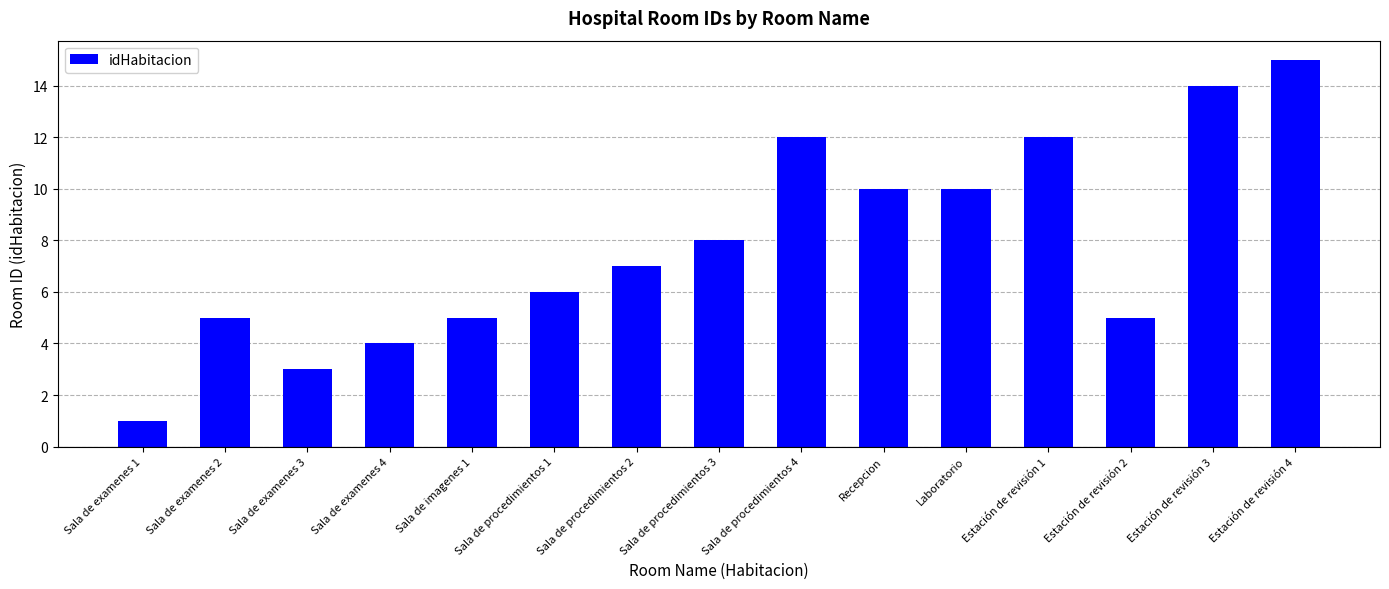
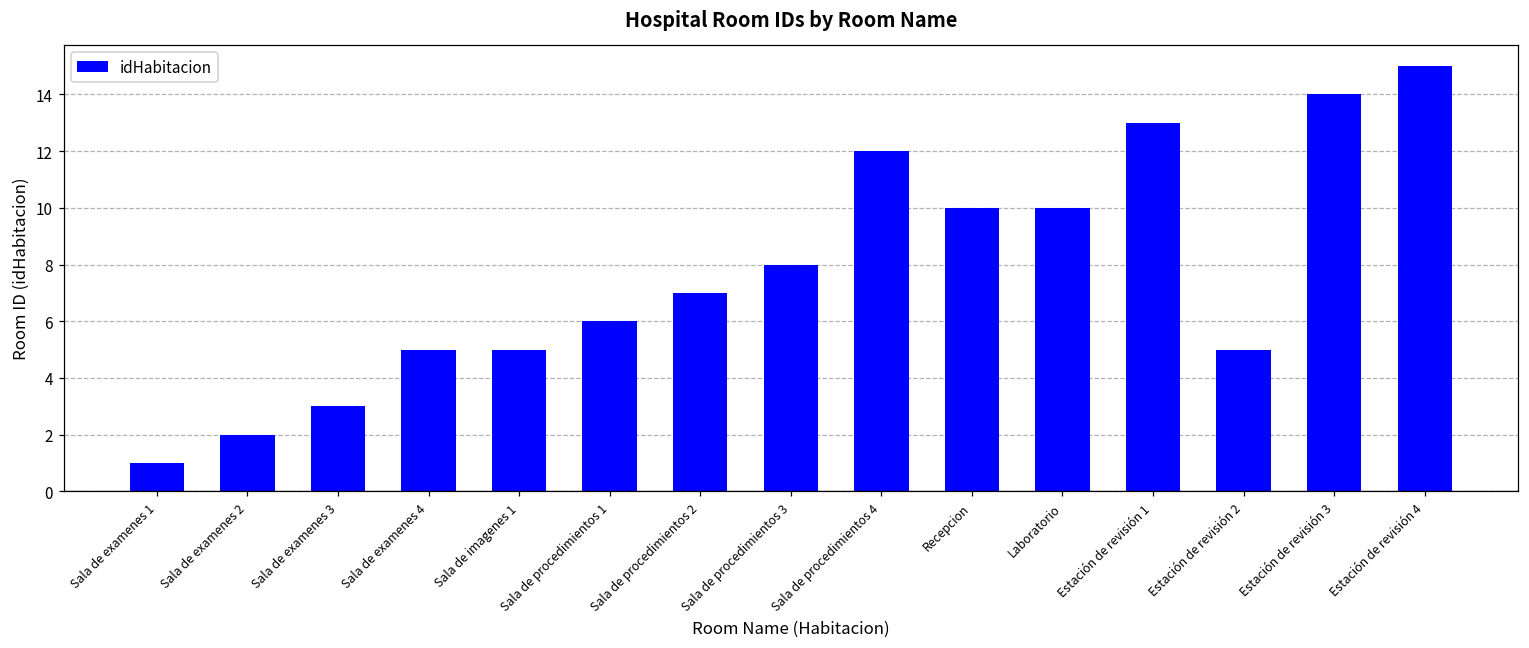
Sala de examenes 2: 5 -> 2
Sala de examenes 4: 4 -> 5
Estación de revisión 1: 12 -> 13
